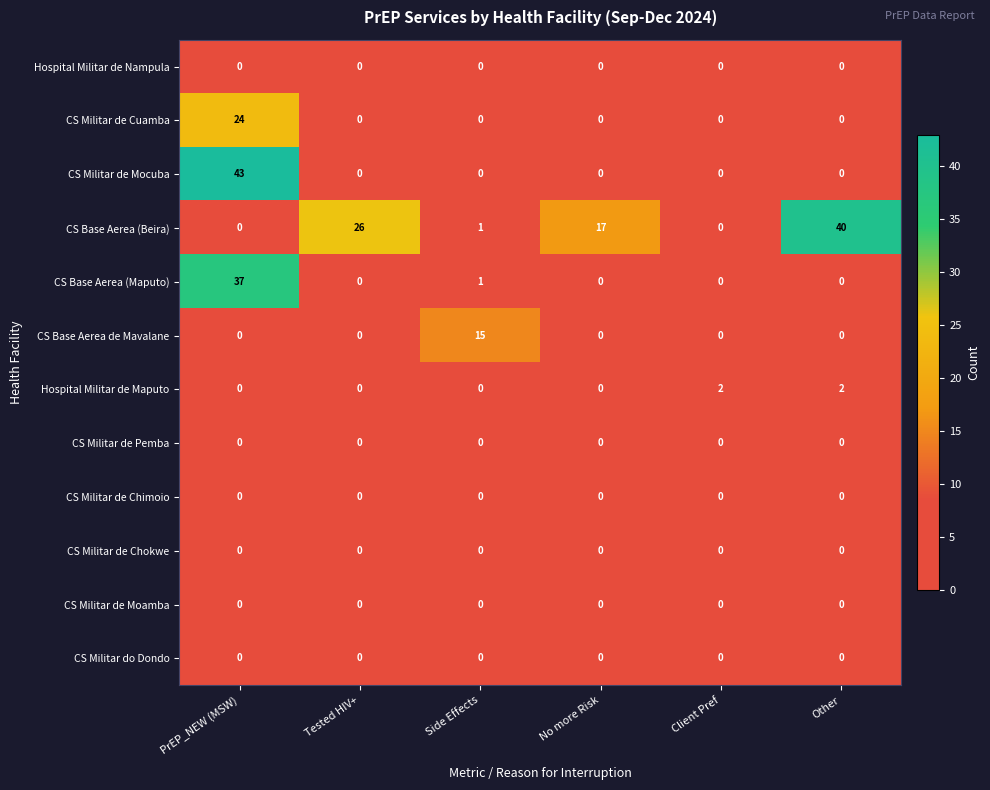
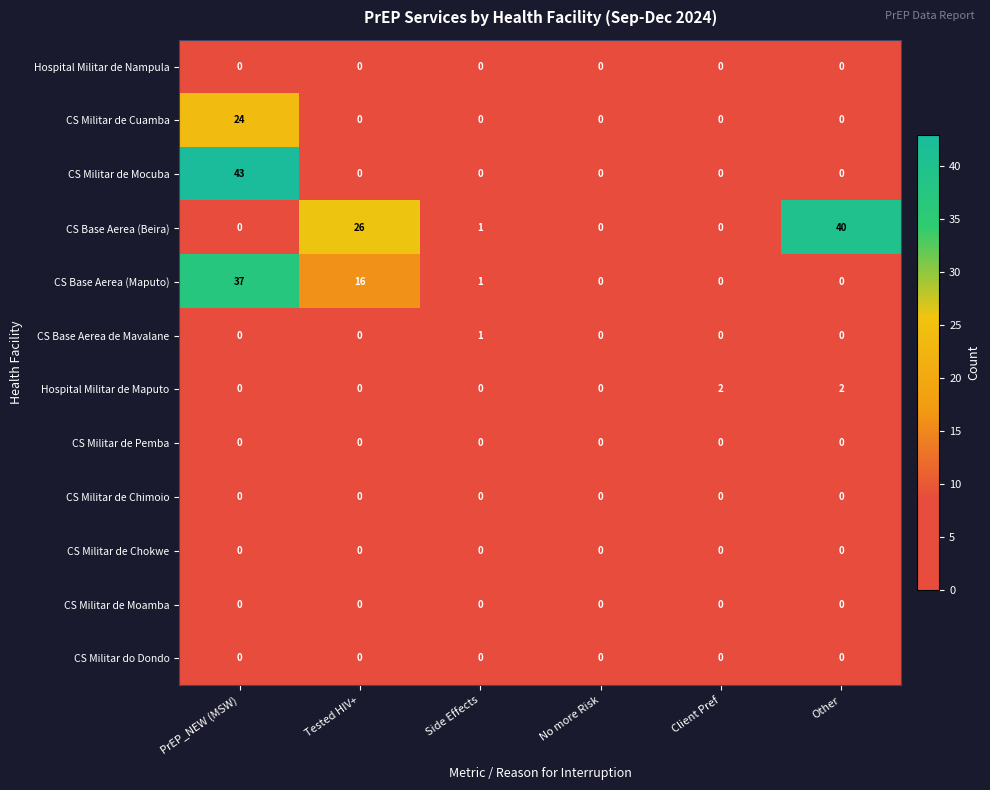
CS Base Aerea (Beira), No more Risk: 17 -> 0
CS Base Aerea (Maputo), Tested HIV+: 0 -> 16
CS Base Aerea de Mavalane, Side Effects: 15 -> 1
